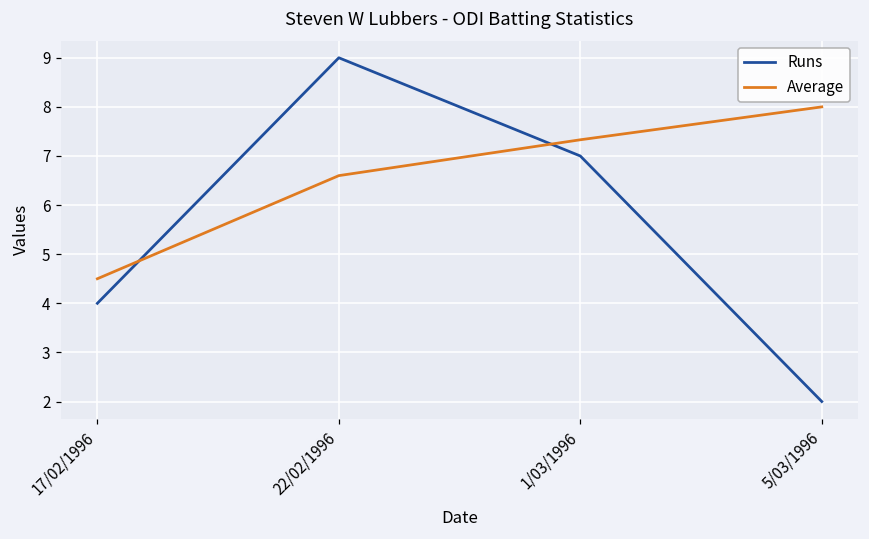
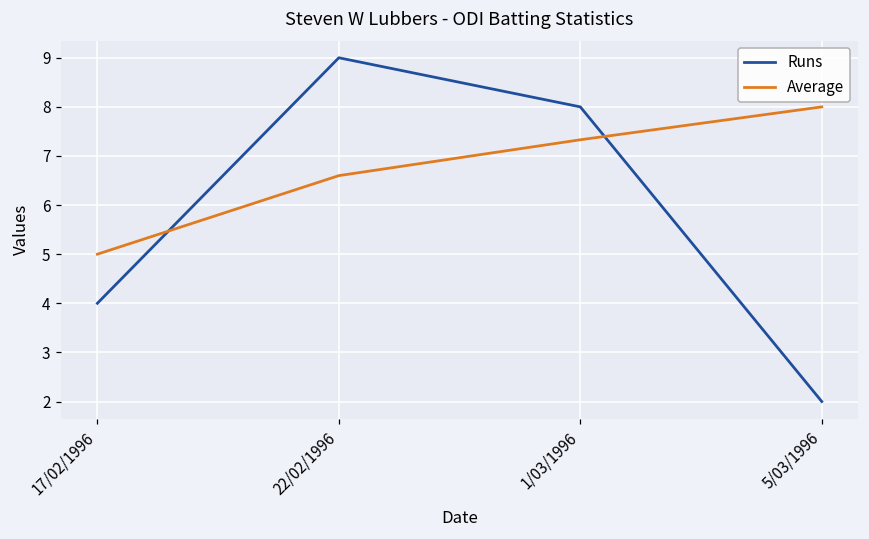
Average, 17/02/1996: 4.5 -> 5.0
Runs, 1/03/1996: 7 -> 8
